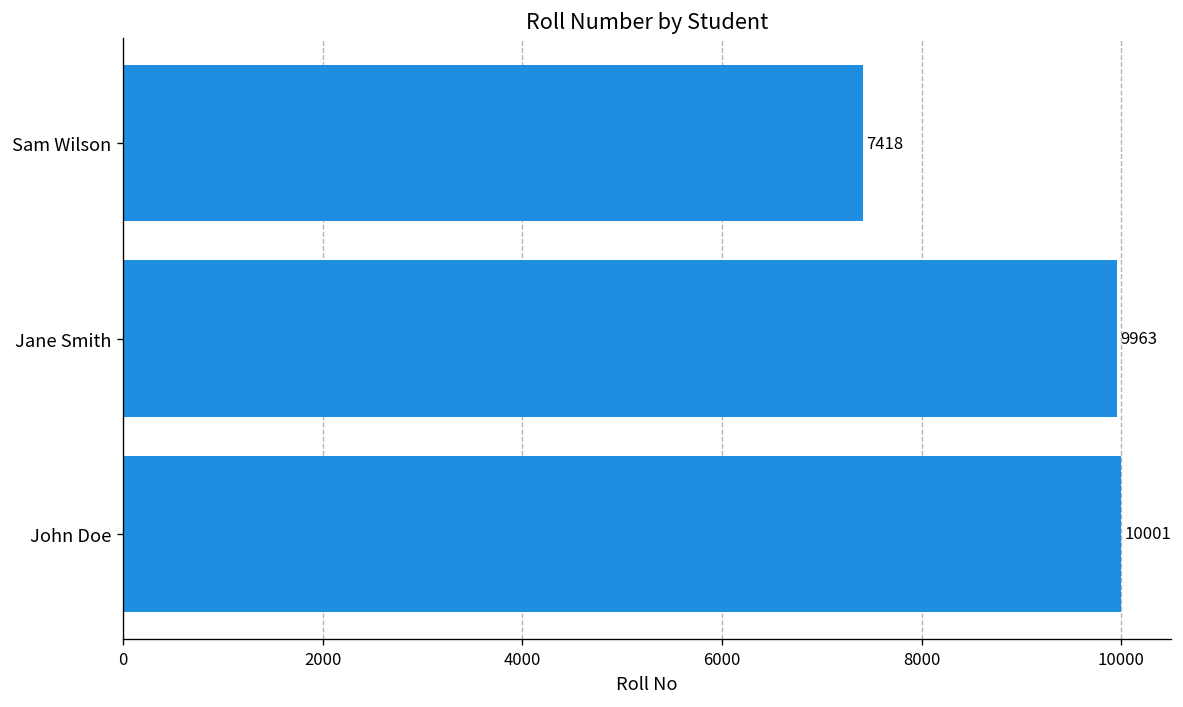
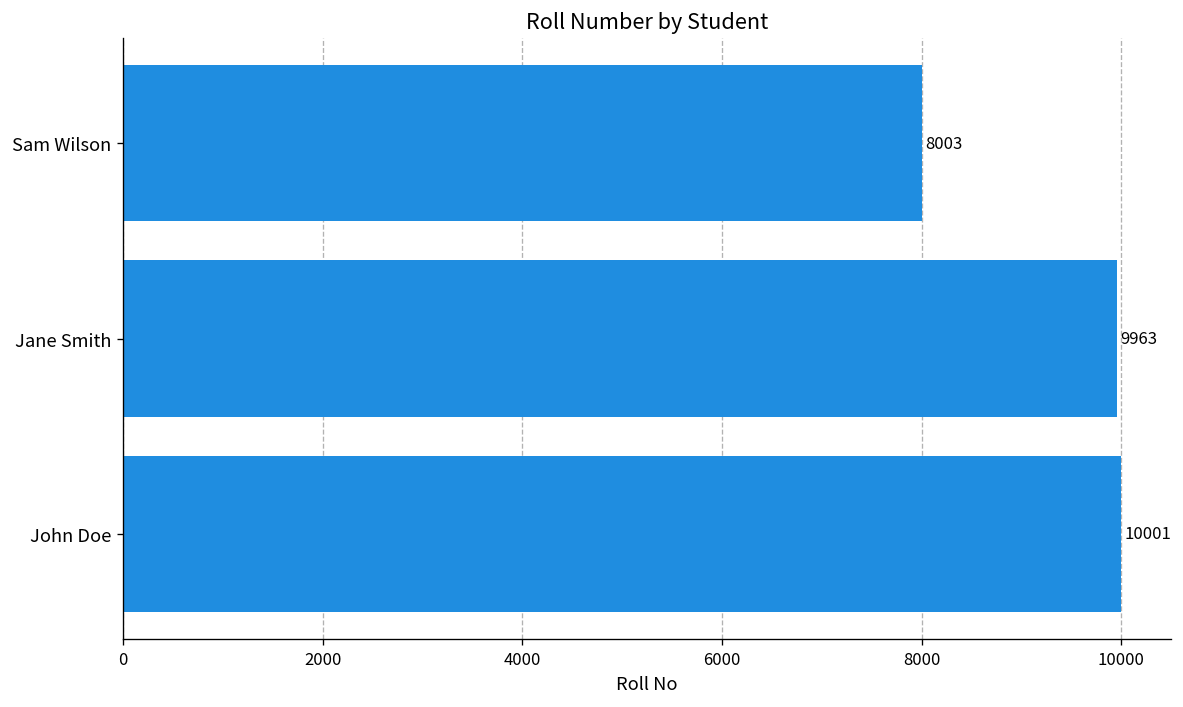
Sam Wilson: 7418 -> 8003
